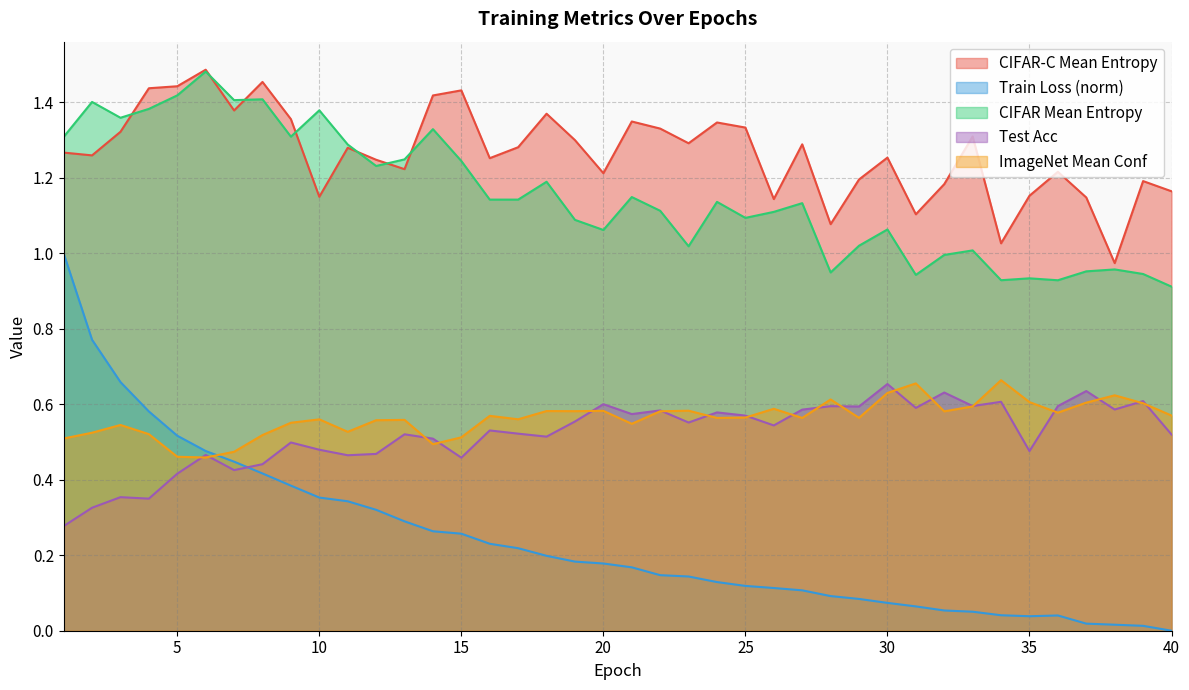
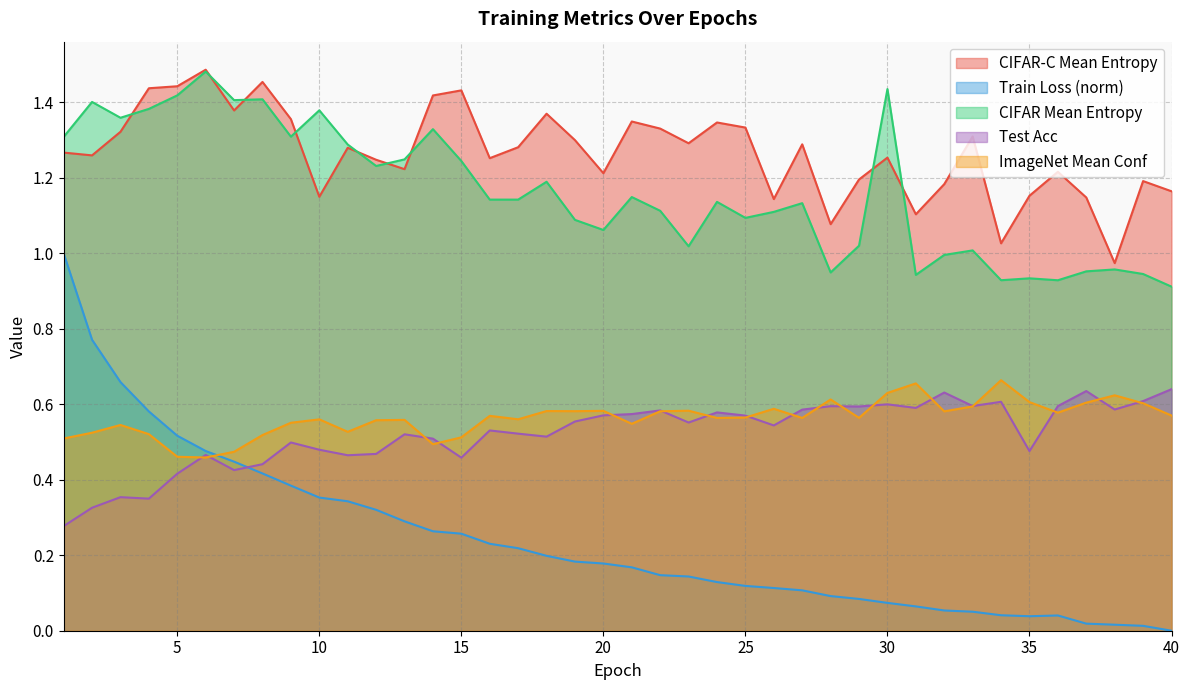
Test Acc, 20: 0.60 -> 0.57
CIFAR Mean Entropy, 30: 1.06 -> 1.44
Test Acc, 30: 0.65 -> 0.60
Test Acc, 40: 0.52 -> 0.64
